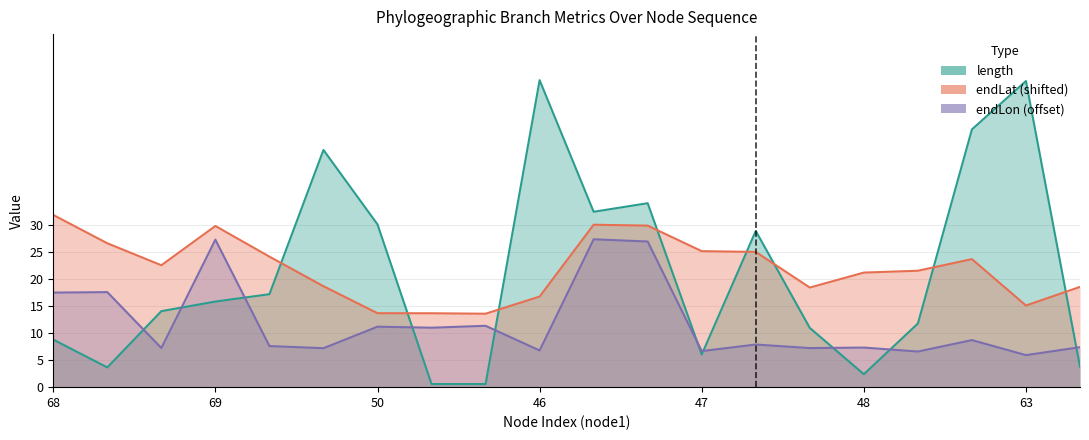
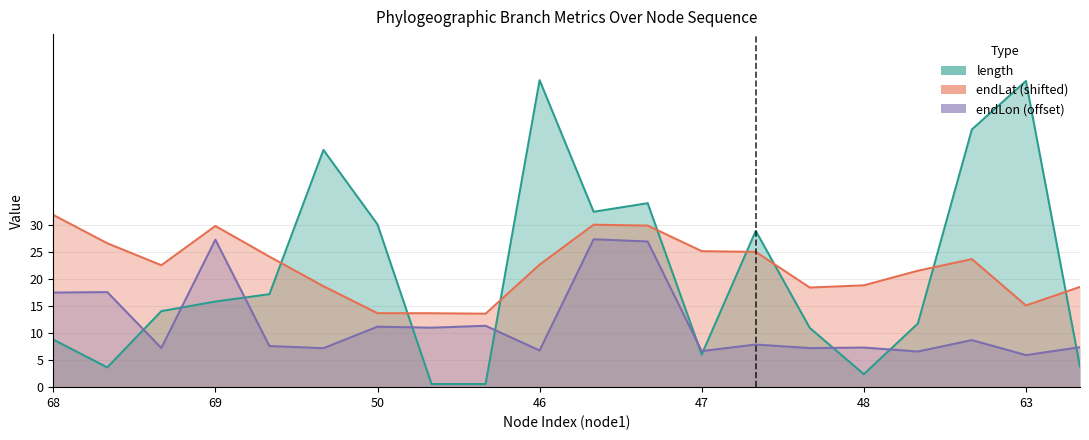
endLat (shifted), 46: 17 -> 23
endLat (shifted), 48: 21 -> 19
